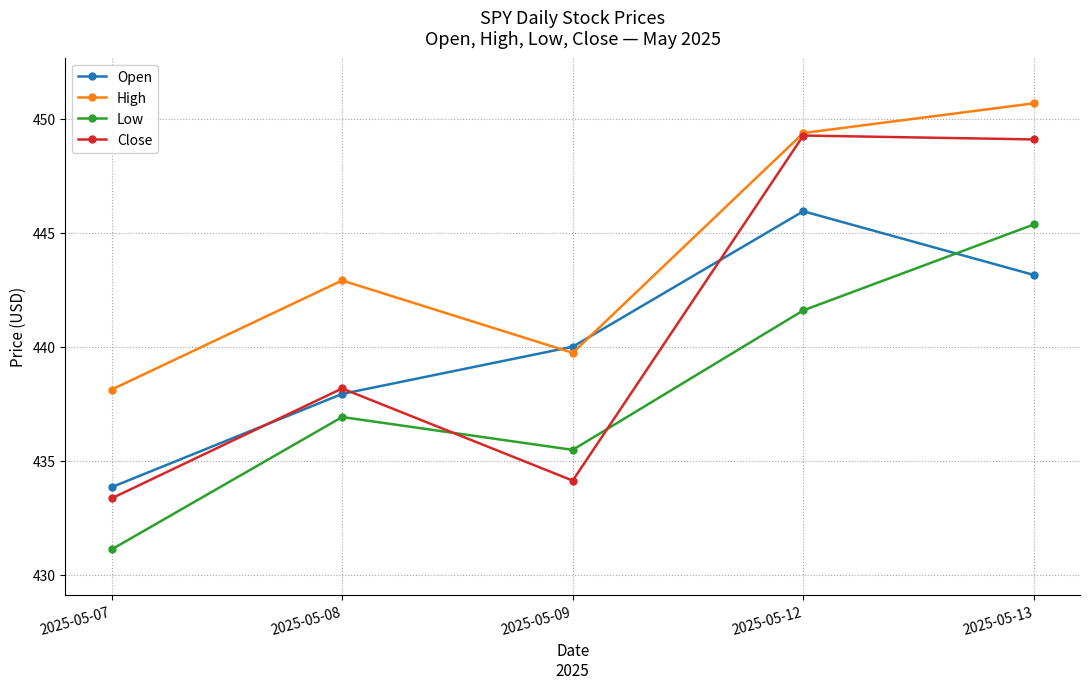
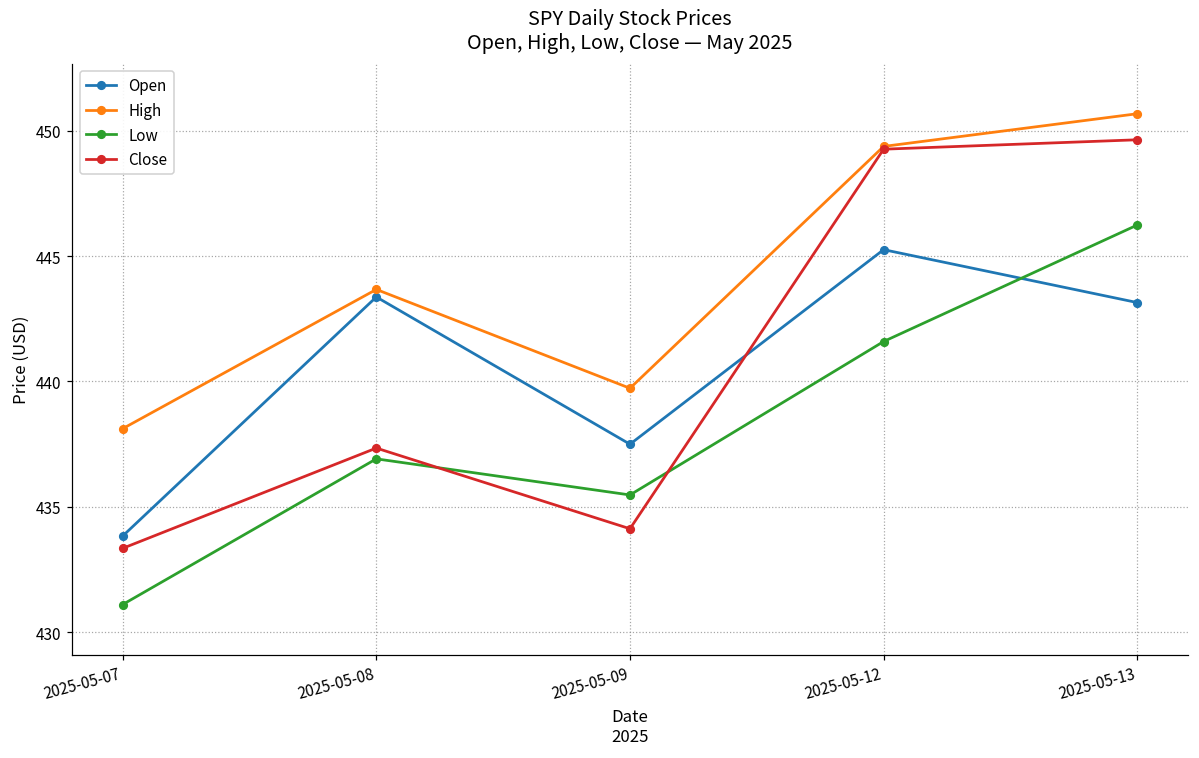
Open, 2025-05-08: 437.9 -> 443.4
High, 2025-05-08: 442.9 -> 443.7
Close, 2025-05-08: 438.2 -> 437.3
Open, 2025-05-09: 440.0 -> 437.5
Open, 2025-05-12: 445.9 -> 445.3
Low, 2025-05-13: 445.4 -> 446.2
Close, 2025-05-13: 449.1 -> 449.6
